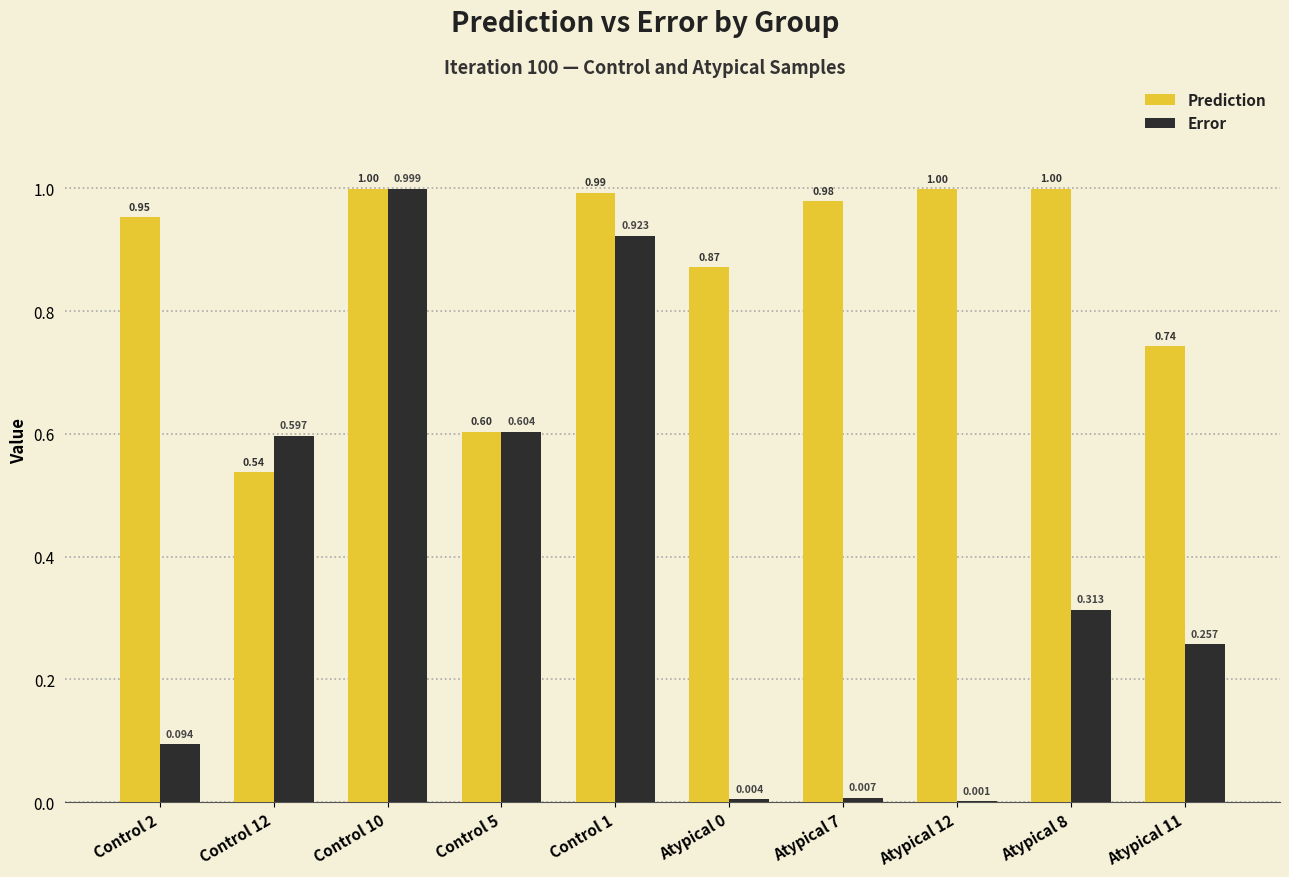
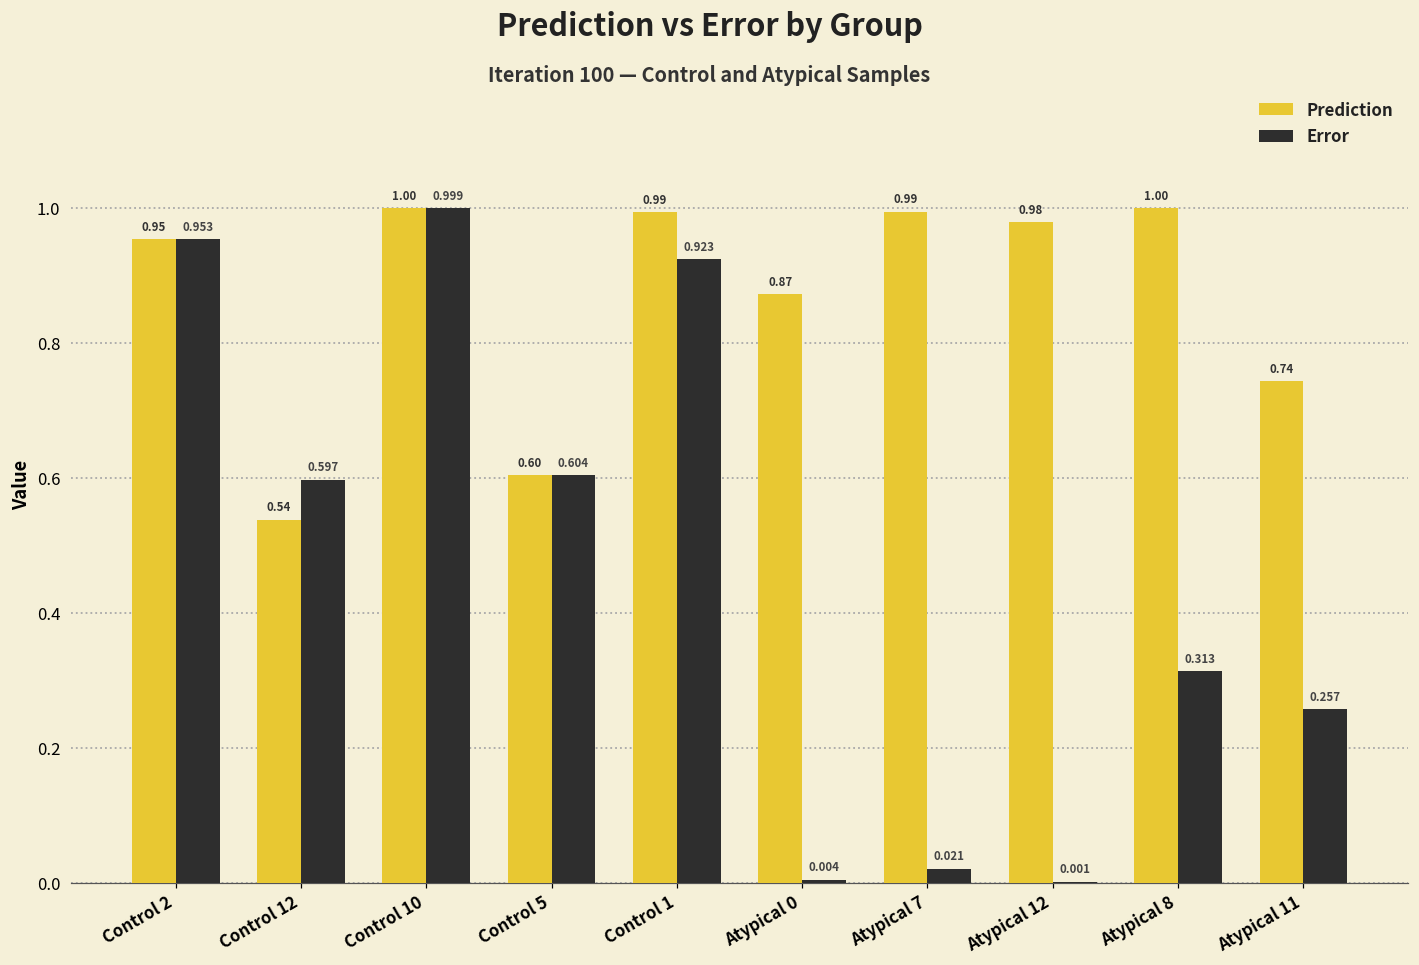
Error, Control 2: 0.094 -> 0.953
Prediction, Atypical 7: 0.98 -> 0.99
Error, Atypical 7: 0.007 -> 0.021
Prediction, Atypical 12: 1.00 -> 0.98
